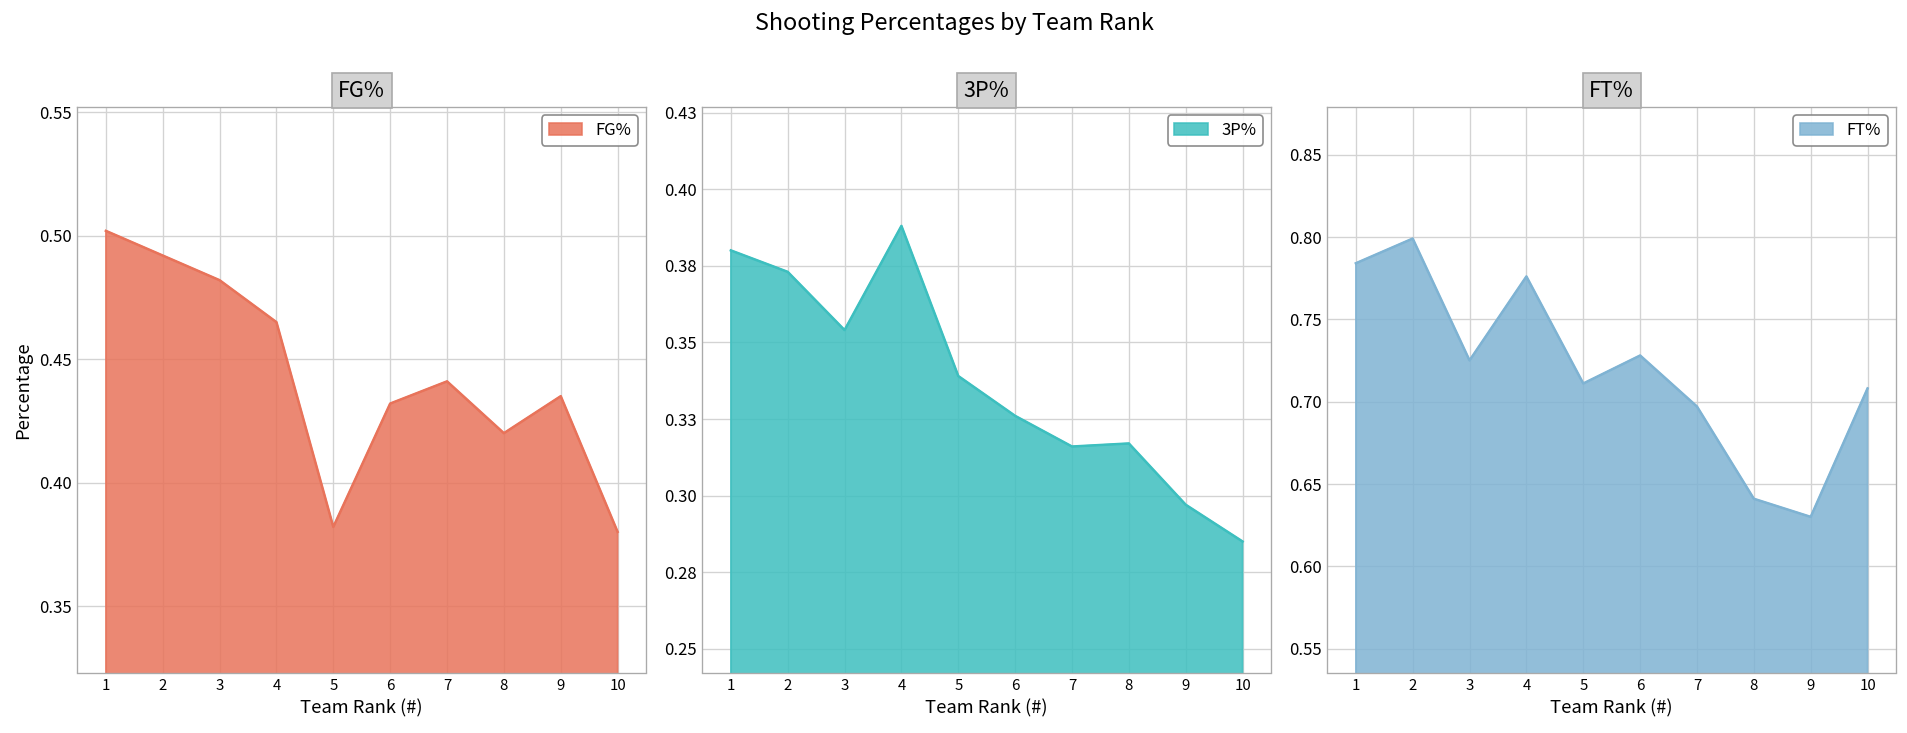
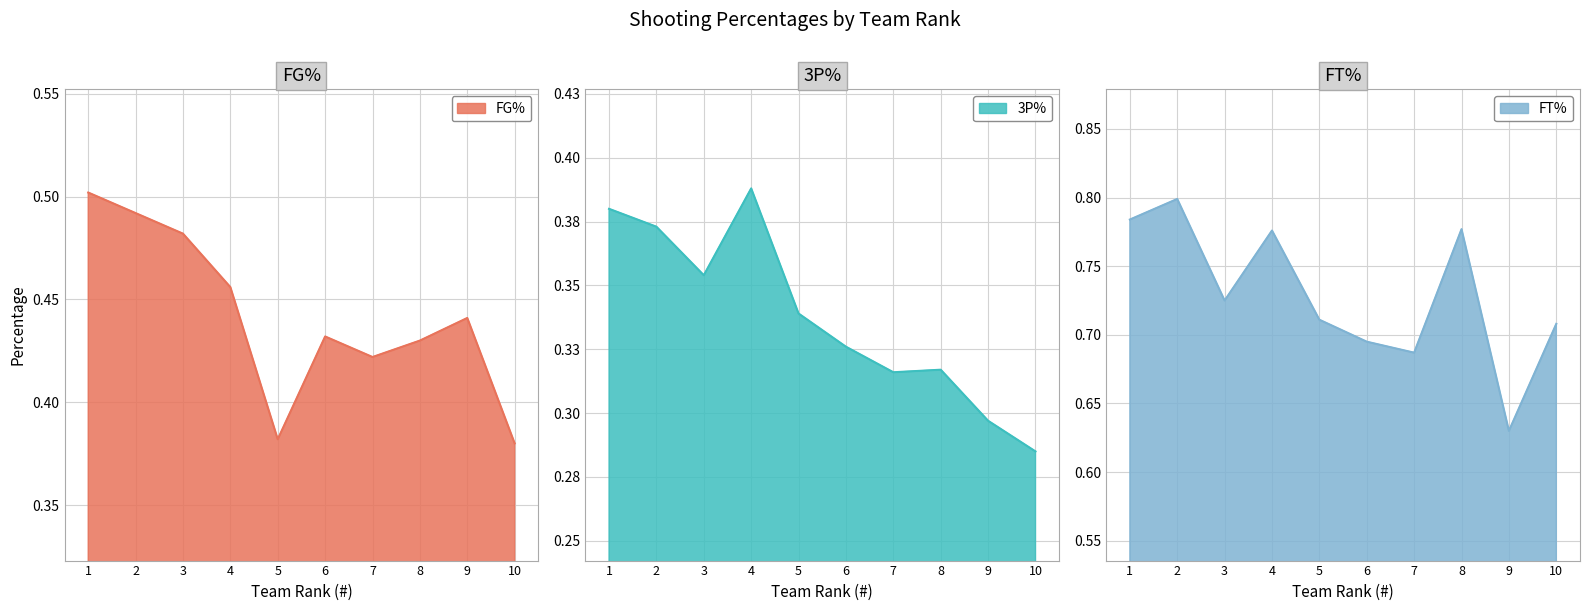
FG%, 4: 0.465 -> 0.456
FG%, 7: 0.441 -> 0.422
FG%, 8: 0.42 -> 0.43
FG%, 9: 0.435 -> 0.441
FT%, 6: 0.728 -> 0.695
FT%, 7: 0.697 -> 0.687
FT%, 8: 0.641 -> 0.777
